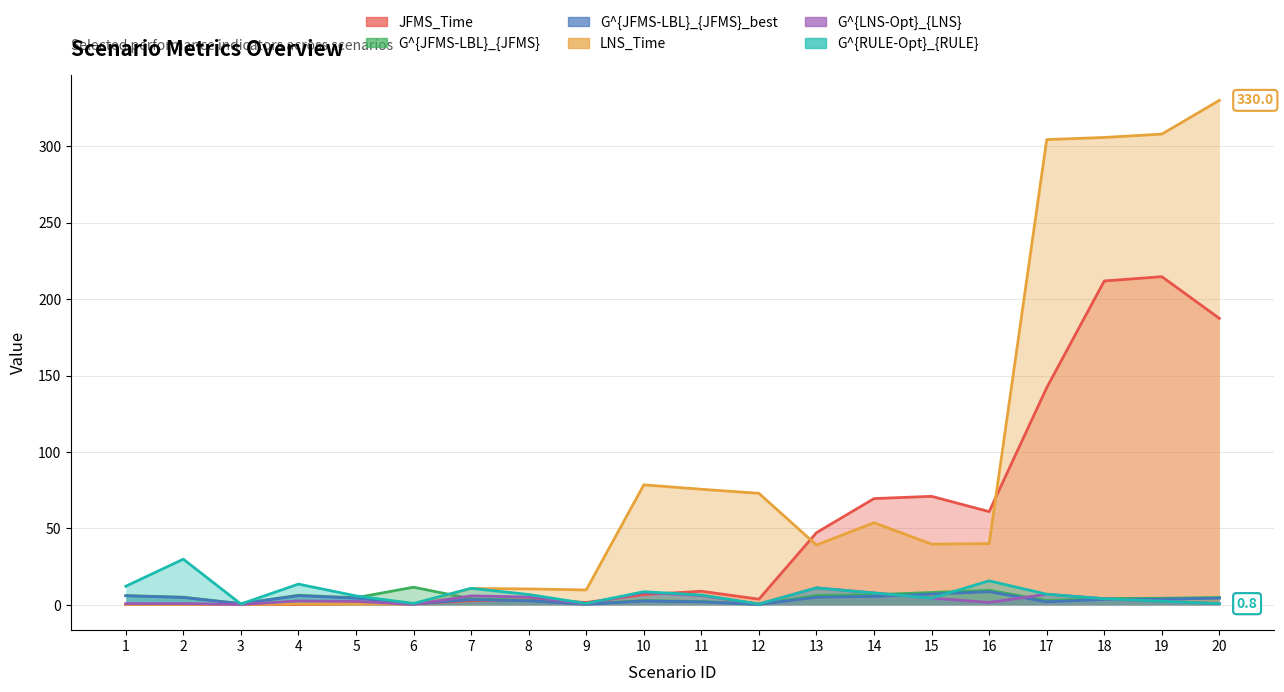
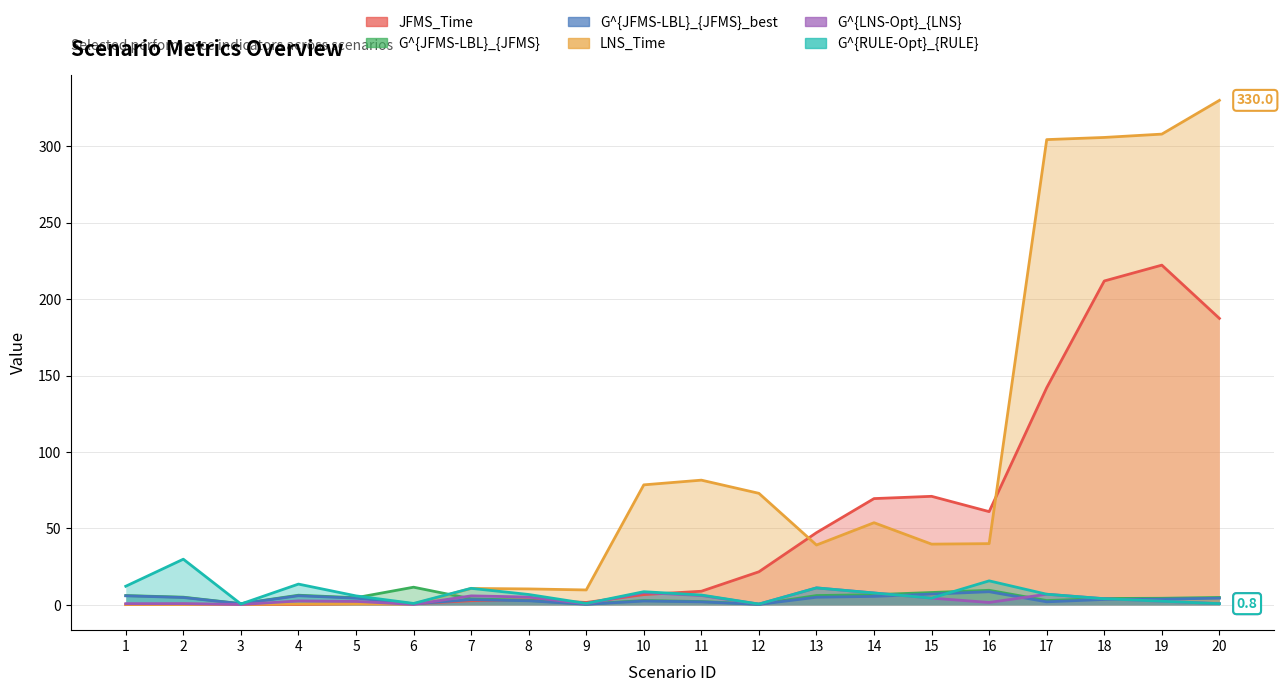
LNS_Time, 11: 76 -> 82
JFMS_Time, 12: 4 -> 22
JFMS_Time, 19: 215 -> 222
